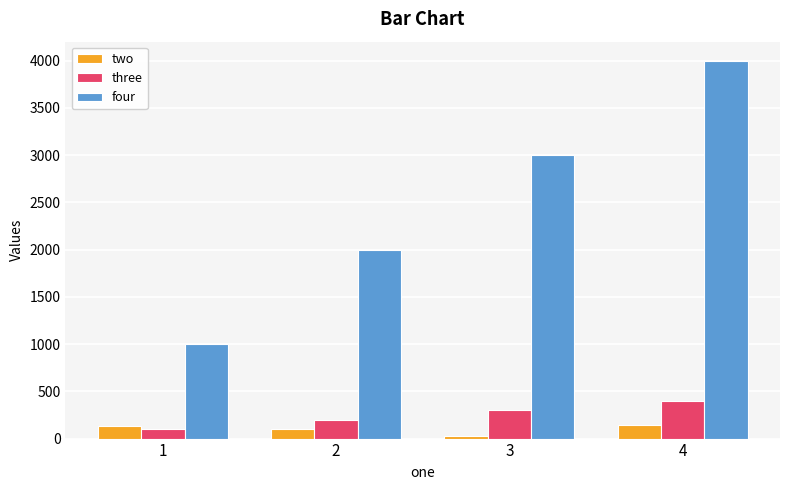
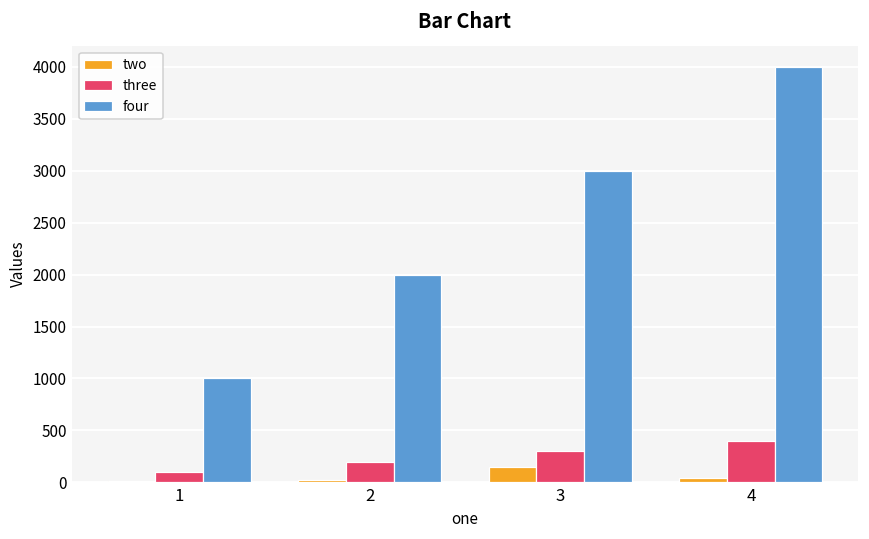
two, 1: 100 -> 0
two, 2: 100 -> 0
two, 3: 0 -> 100
two, 4: 100 -> 0
